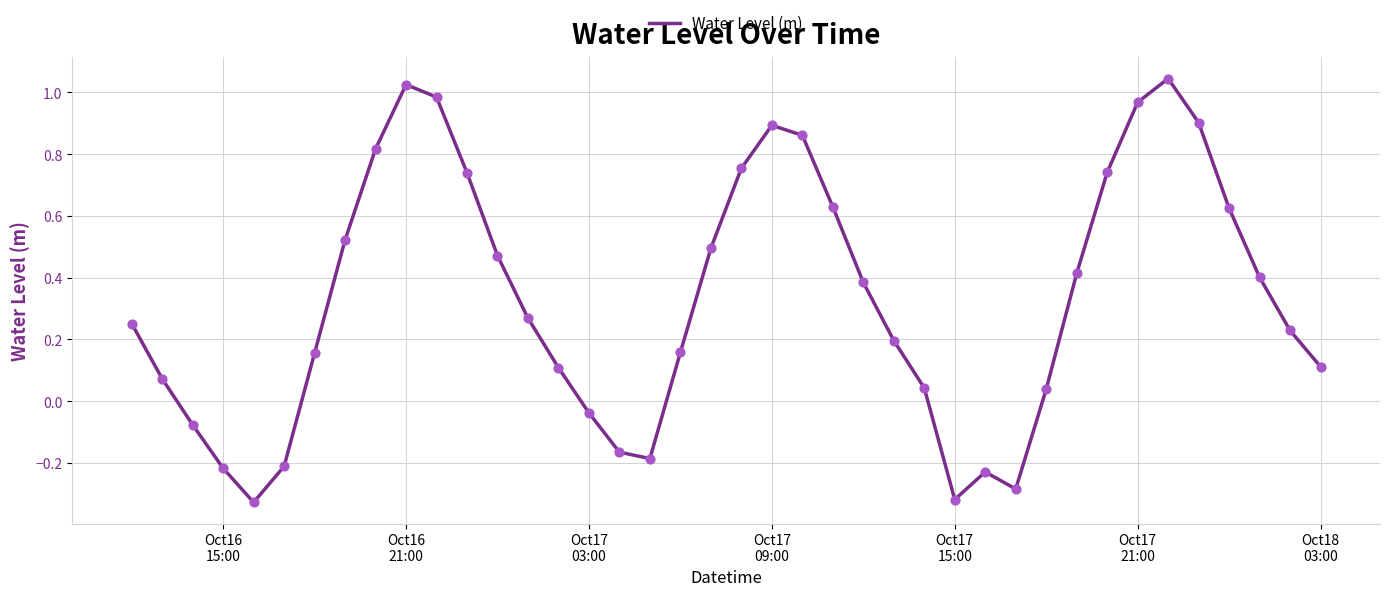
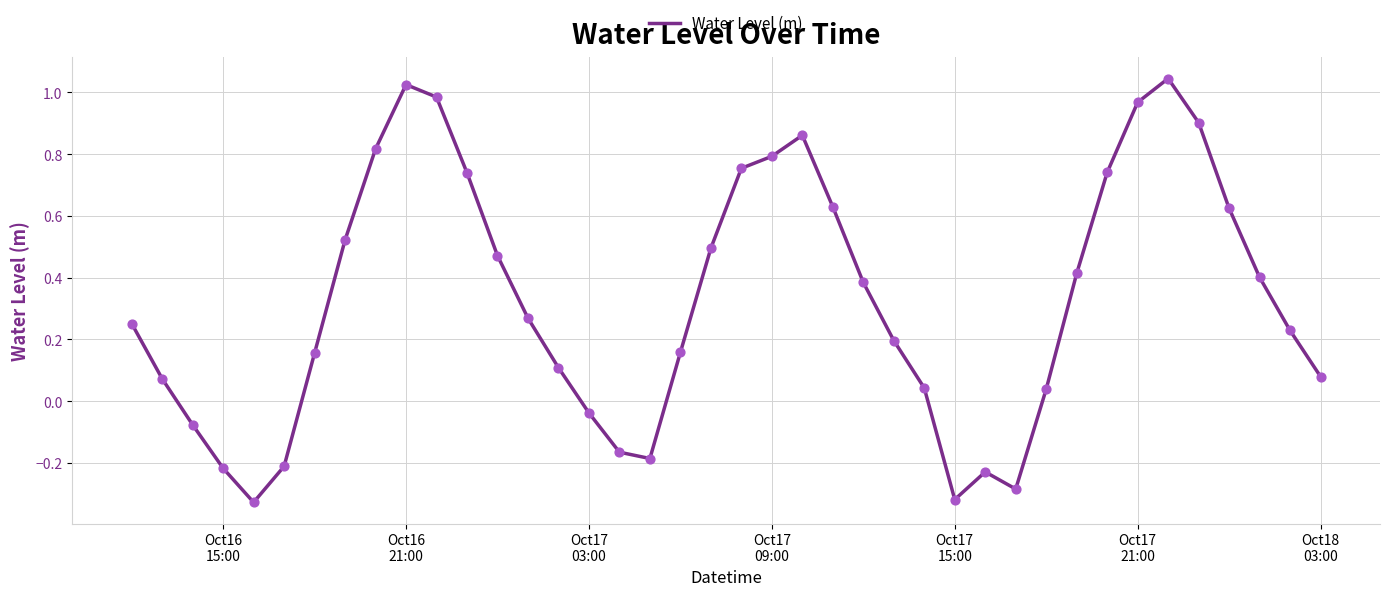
Oct17 09:00: 0.89 -> 0.79
Oct18 03:00: 0.11 -> 0.08
